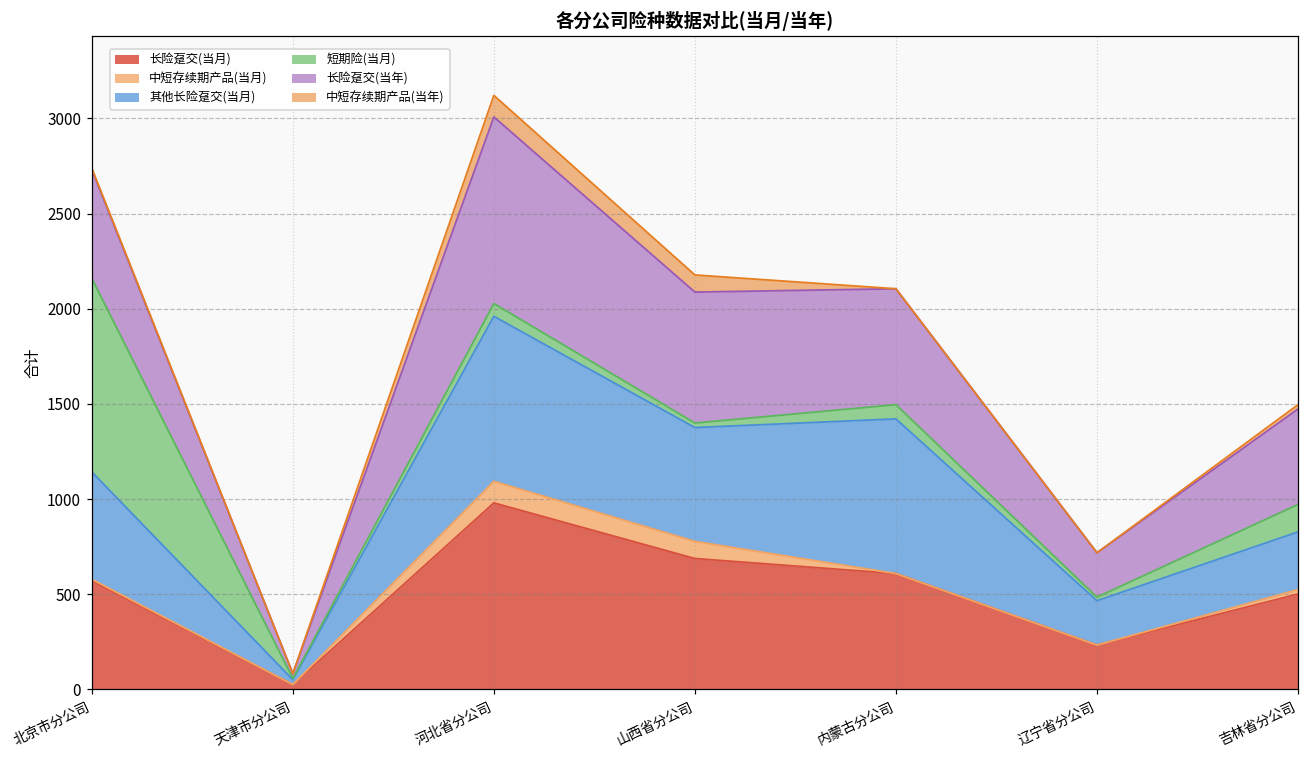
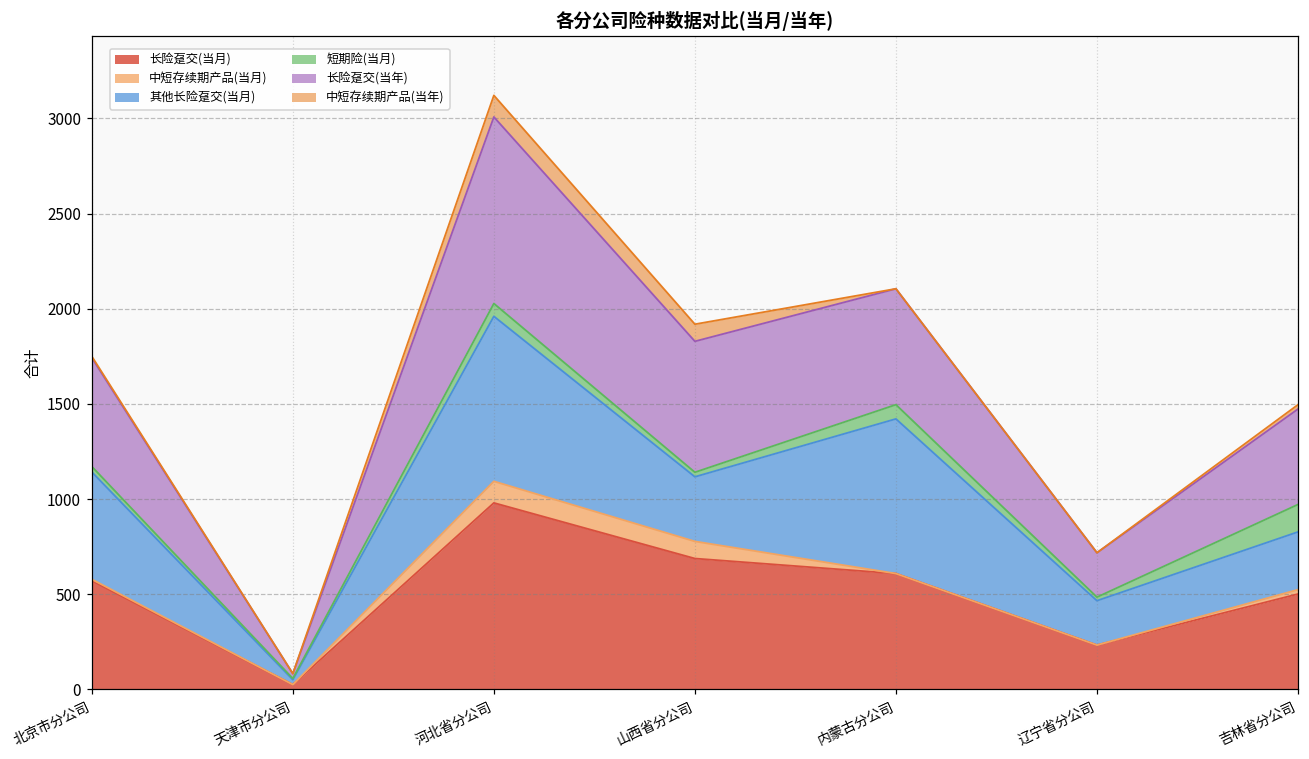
短期险(当月), 北京市分公司: 1020 -> 30
其他长险趸交(当月), 山西省分公司: 600 -> 340
